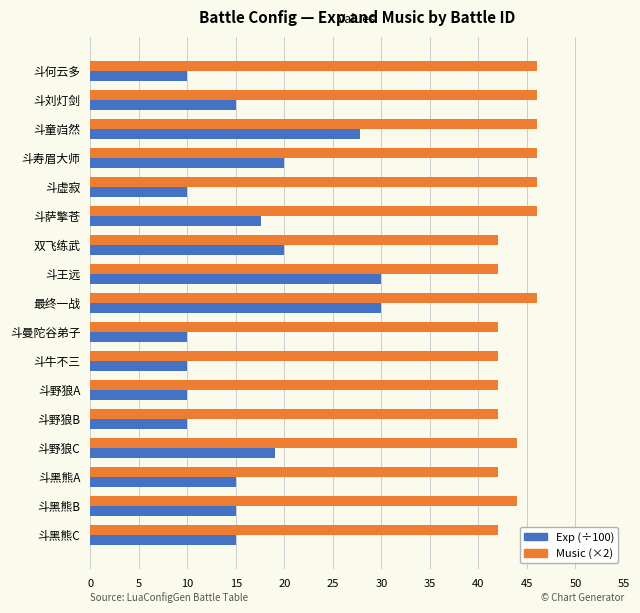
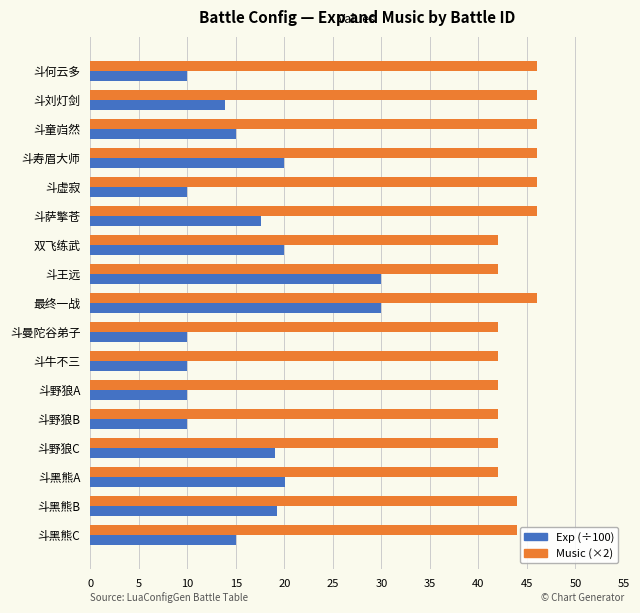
Exp (÷100), 斗刘灯剑: 15 -> 14
Exp (÷100), 斗童岿然: 28 -> 15
Music (×2), 斗野狼C: 44 -> 42
Exp (÷100), 斗黑熊A: 15 -> 20
Exp (÷100), 斗黑熊B: 15 -> 19
Music (×2), 斗黑熊C: 42 -> 44
